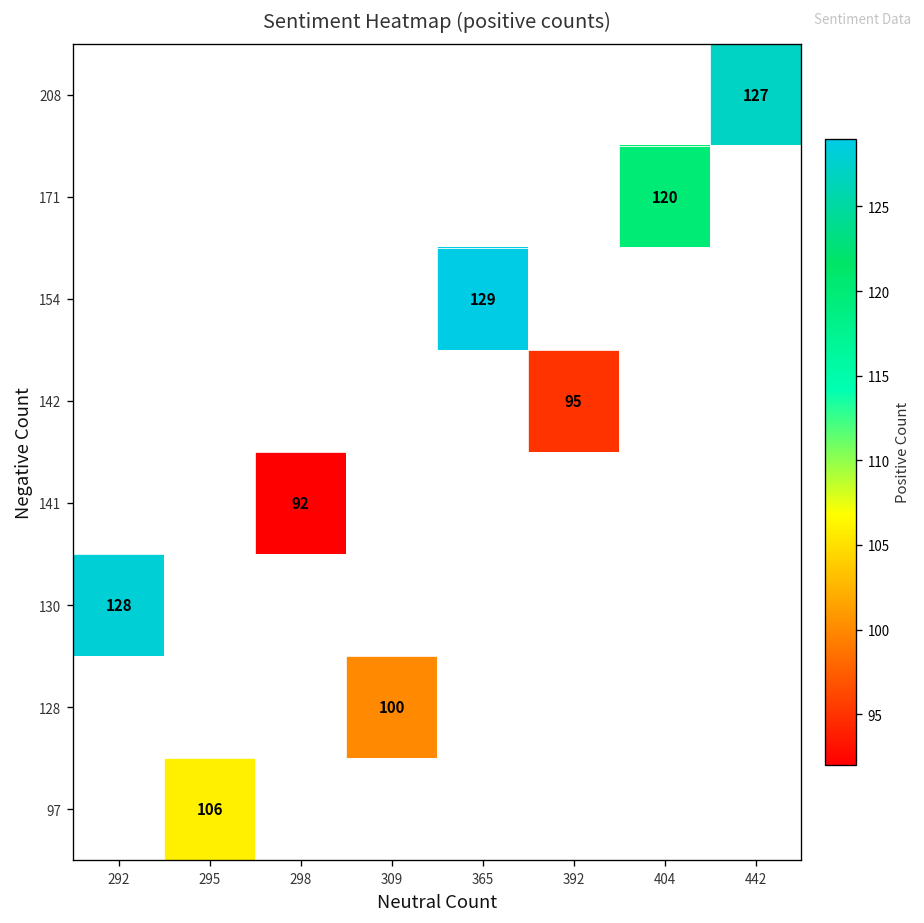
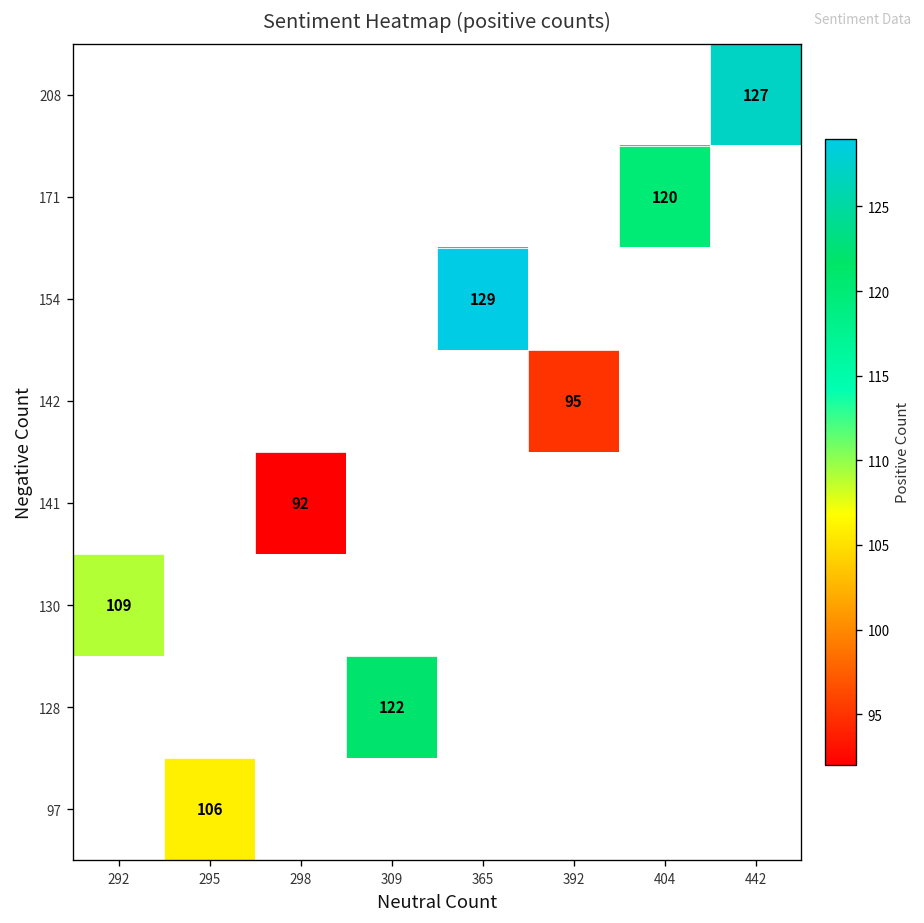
130, 292: 128 -> 109
128, 309: 100 -> 122
